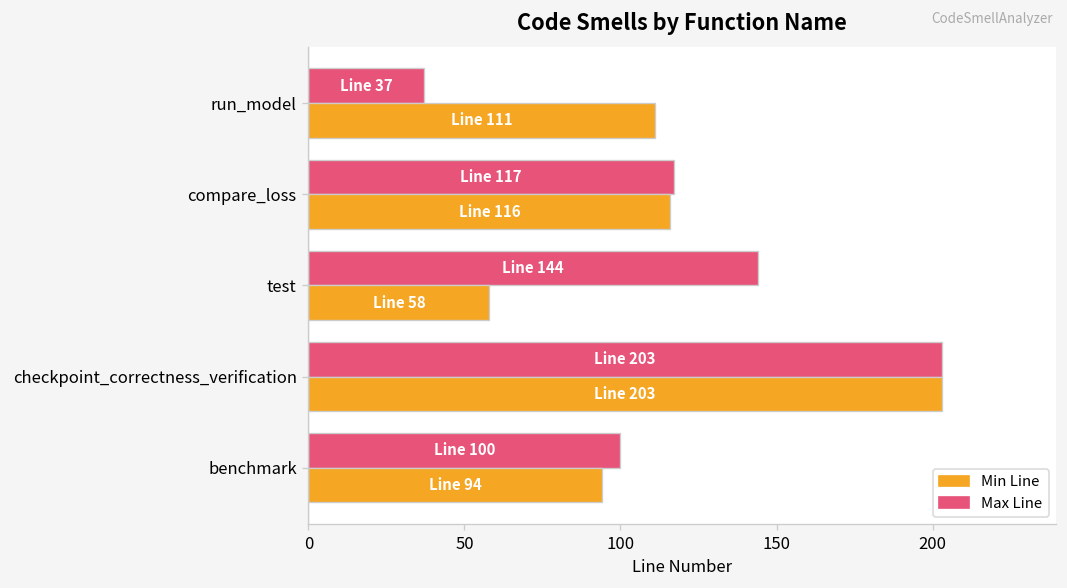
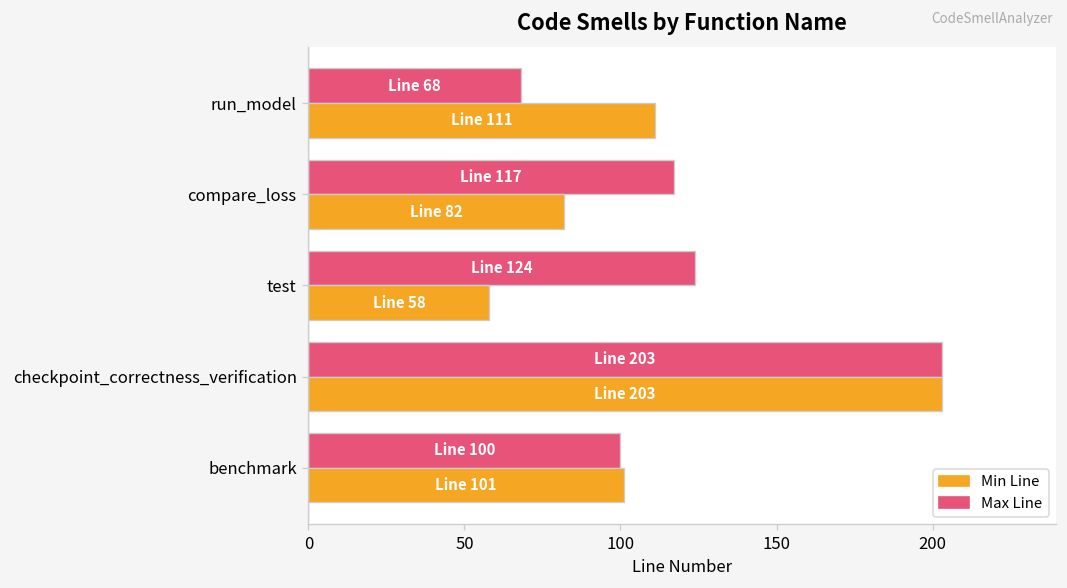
Max Line, run_model: 37 -> 68
Min Line, compare_loss: 116 -> 82
Max Line, test: 144 -> 124
Min Line, benchmark: 94 -> 101
